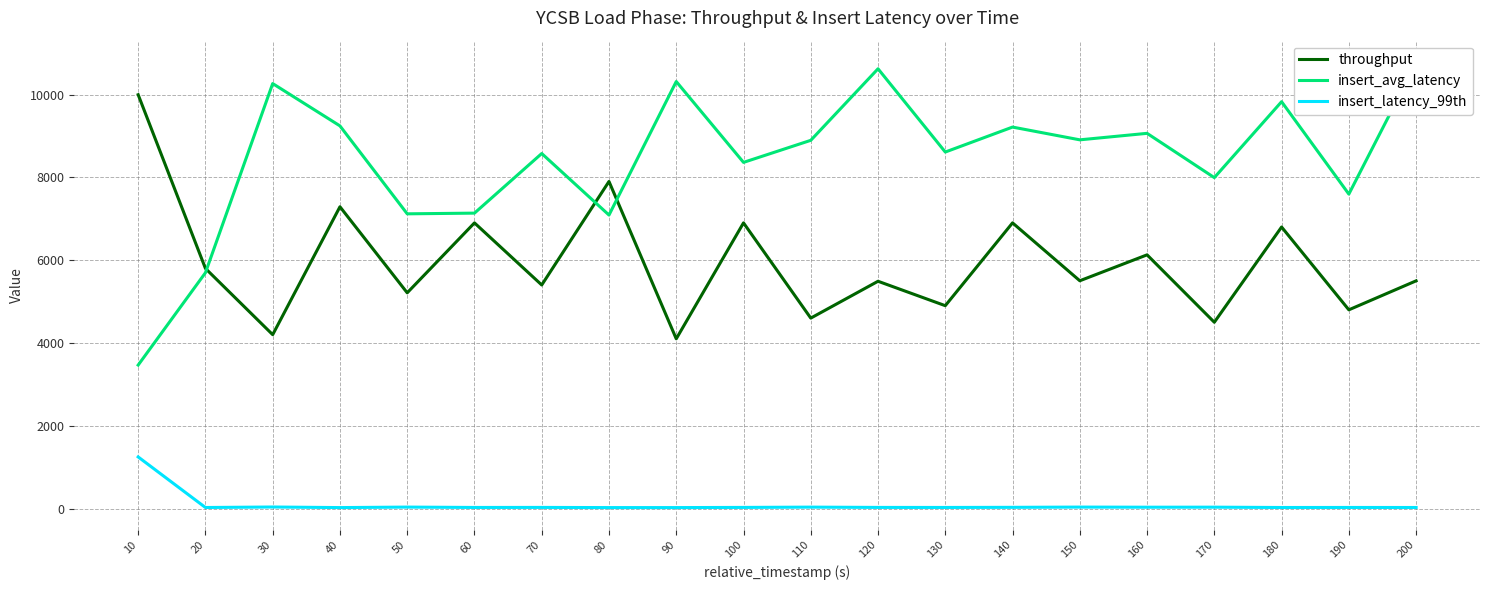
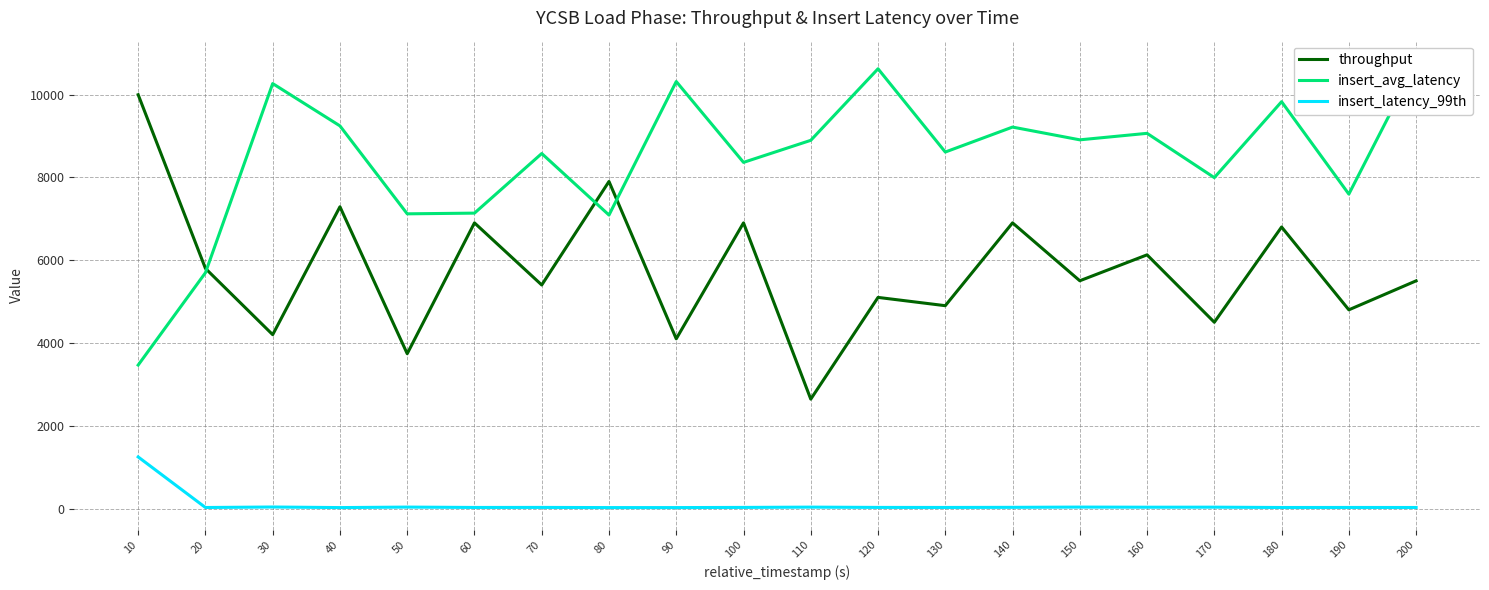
throughput, 50: 5200 -> 3700
throughput, 110: 4600 -> 2600
throughput, 120: 5500 -> 5100
